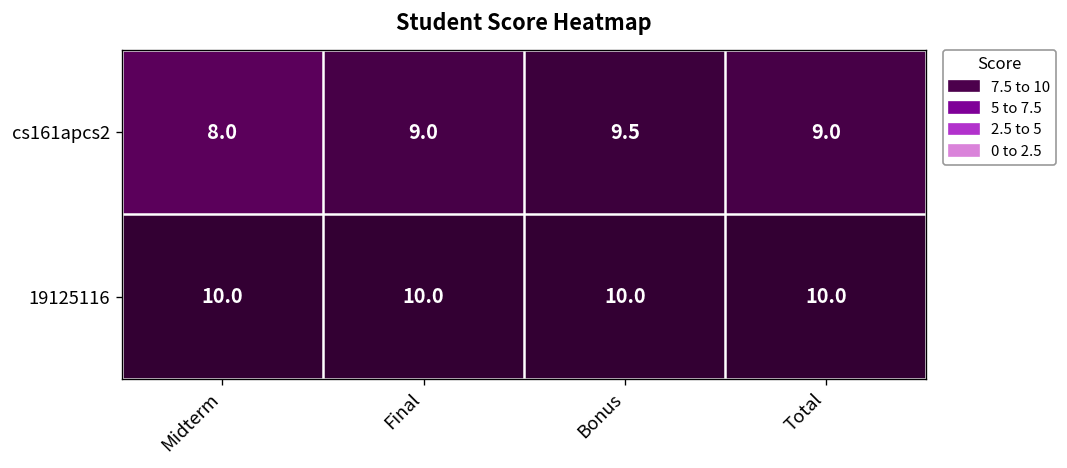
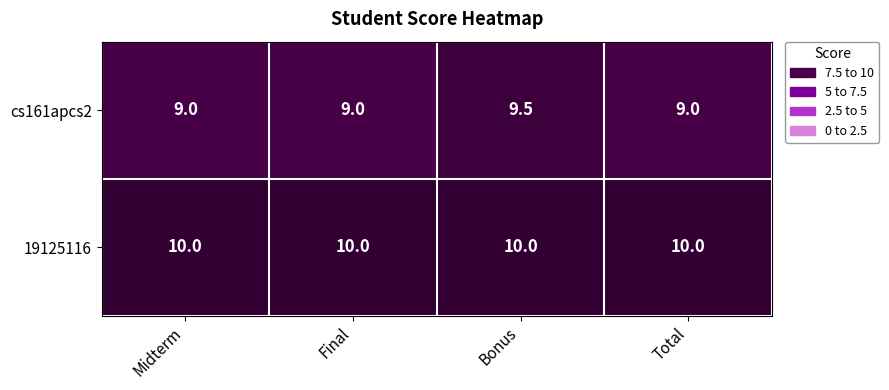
cs161apcs2, Midterm: 8.0 -> 9.0
